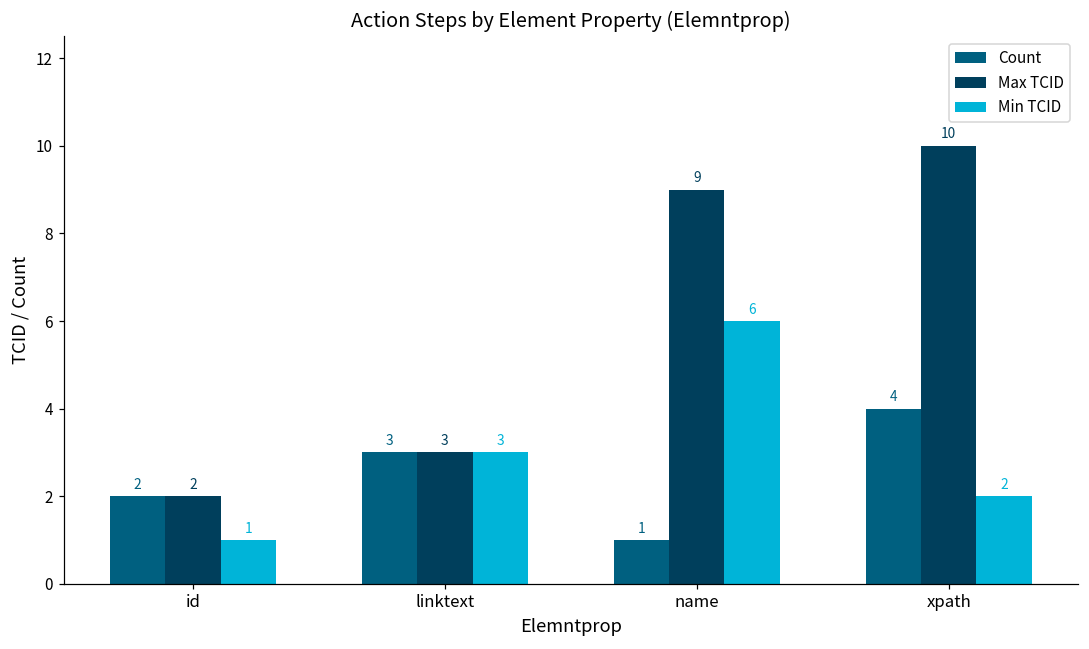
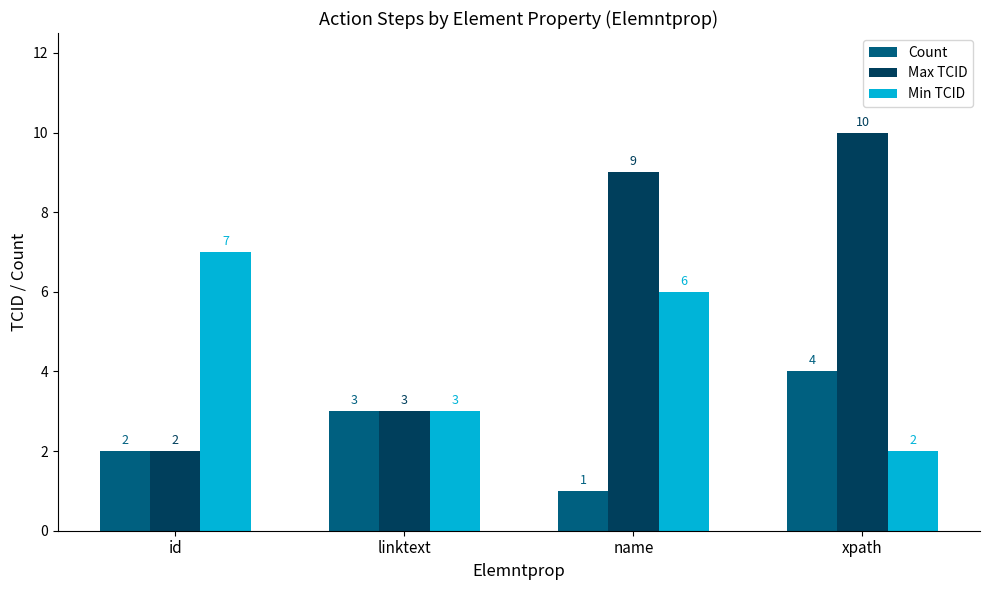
Min TCID, id: 1 -> 7
